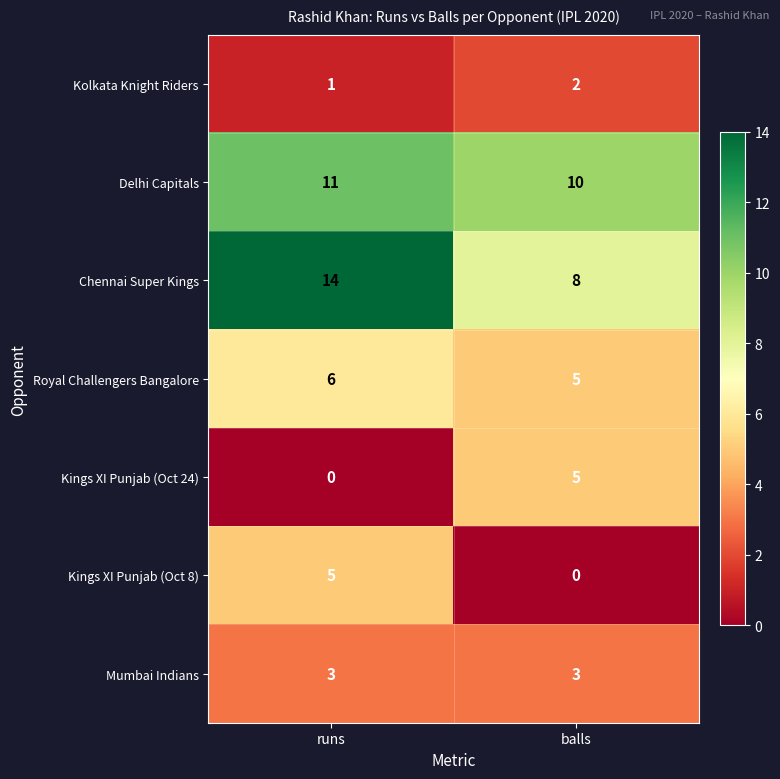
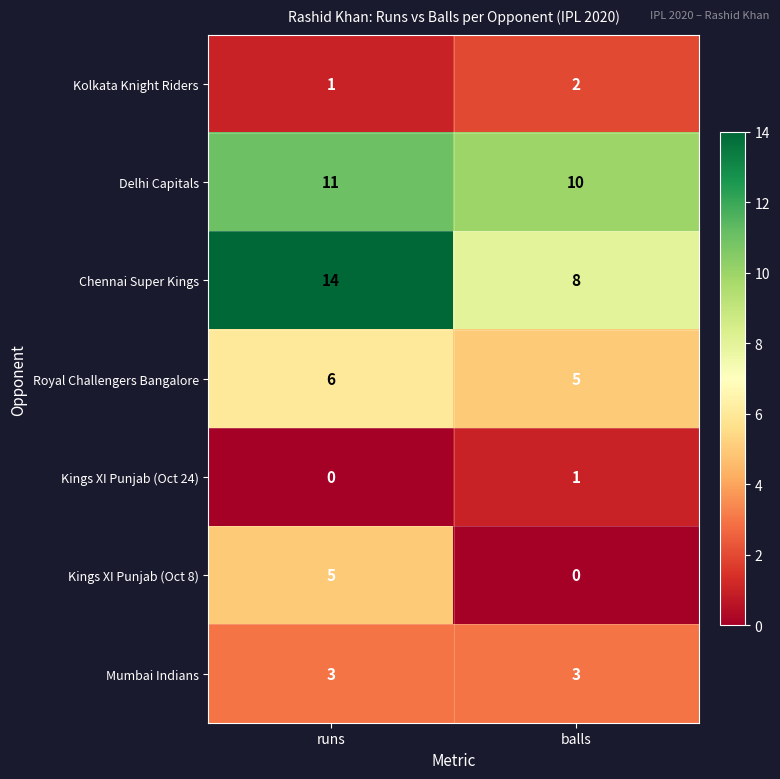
Kings XI Punjab (Oct 24), balls: 5 -> 1
